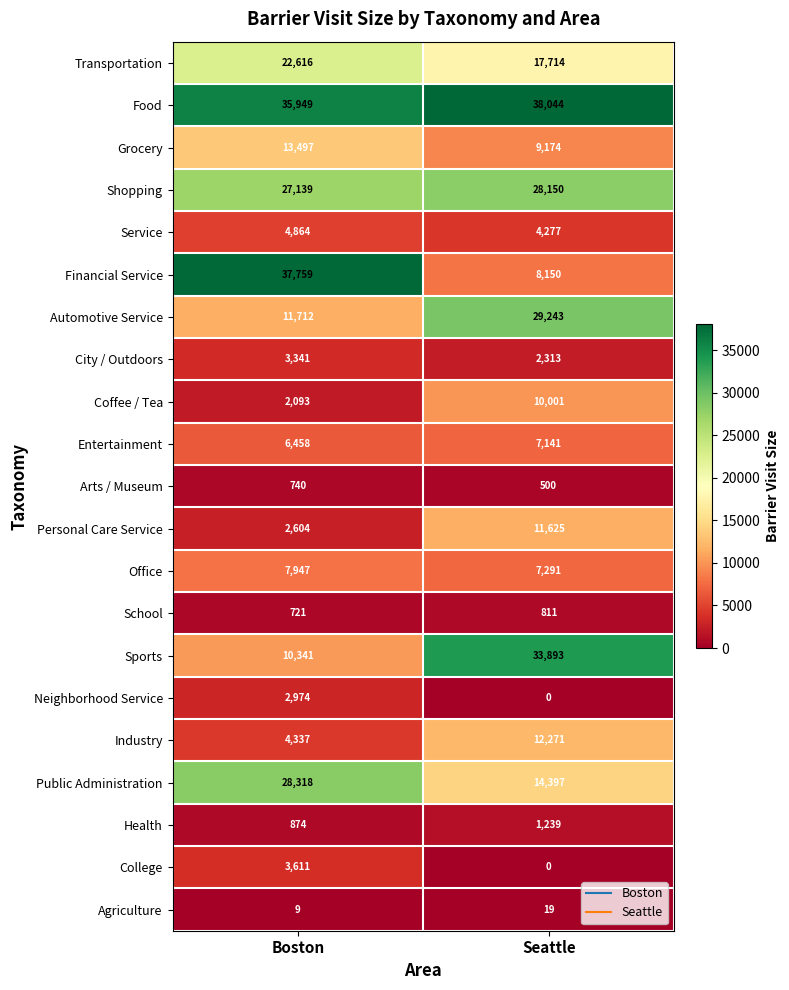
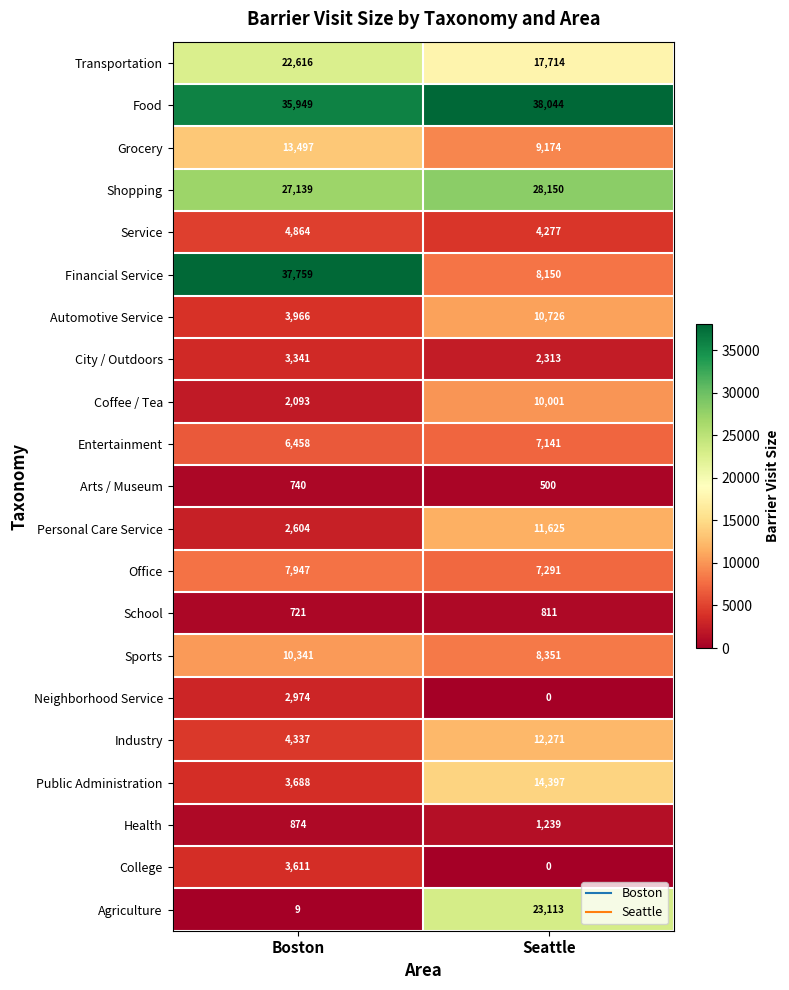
Automotive Service, Boston: 11,712 -> 3,966
Automotive Service, Seattle: 29,243 -> 10,726
Sports, Seattle: 33,893 -> 8,351
Public Administration, Boston: 28,318 -> 3,688
Agriculture, Seattle: 19 -> 23,113
